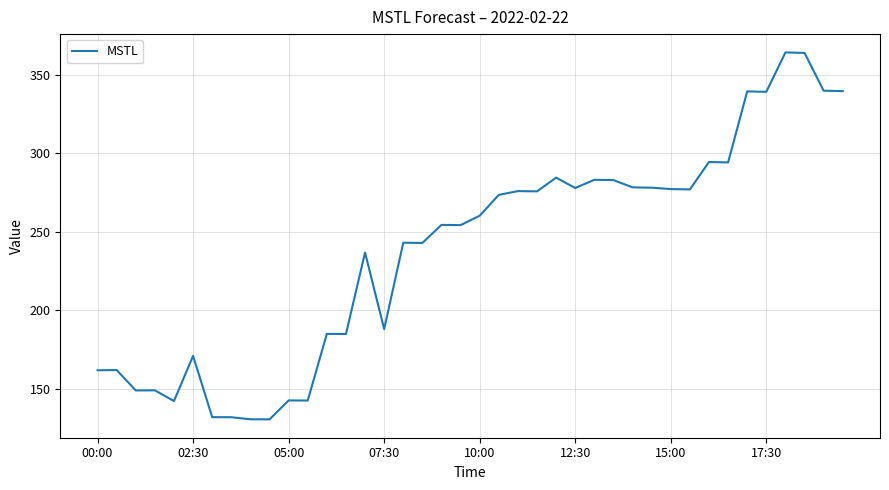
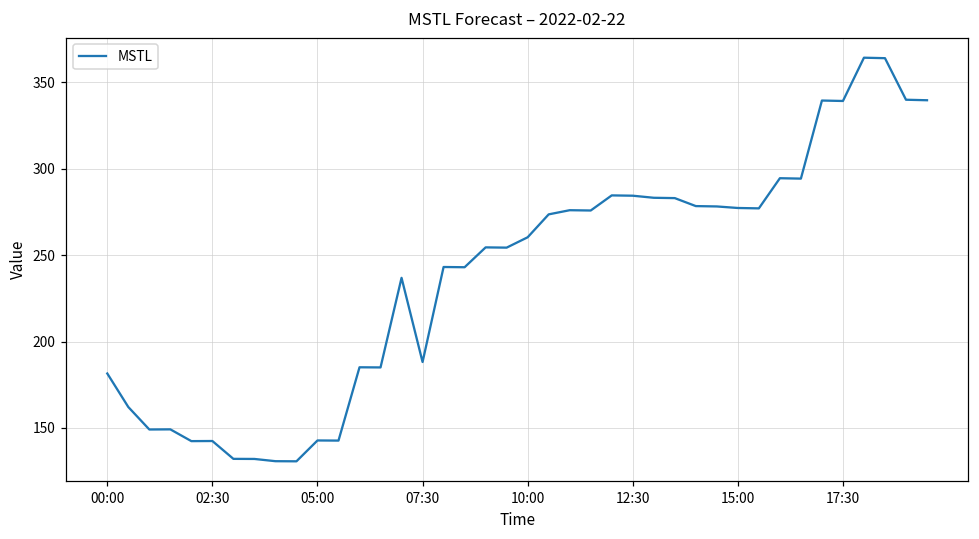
00:00: 162 -> 181
02:30: 171 -> 142
12:30: 278 -> 284
